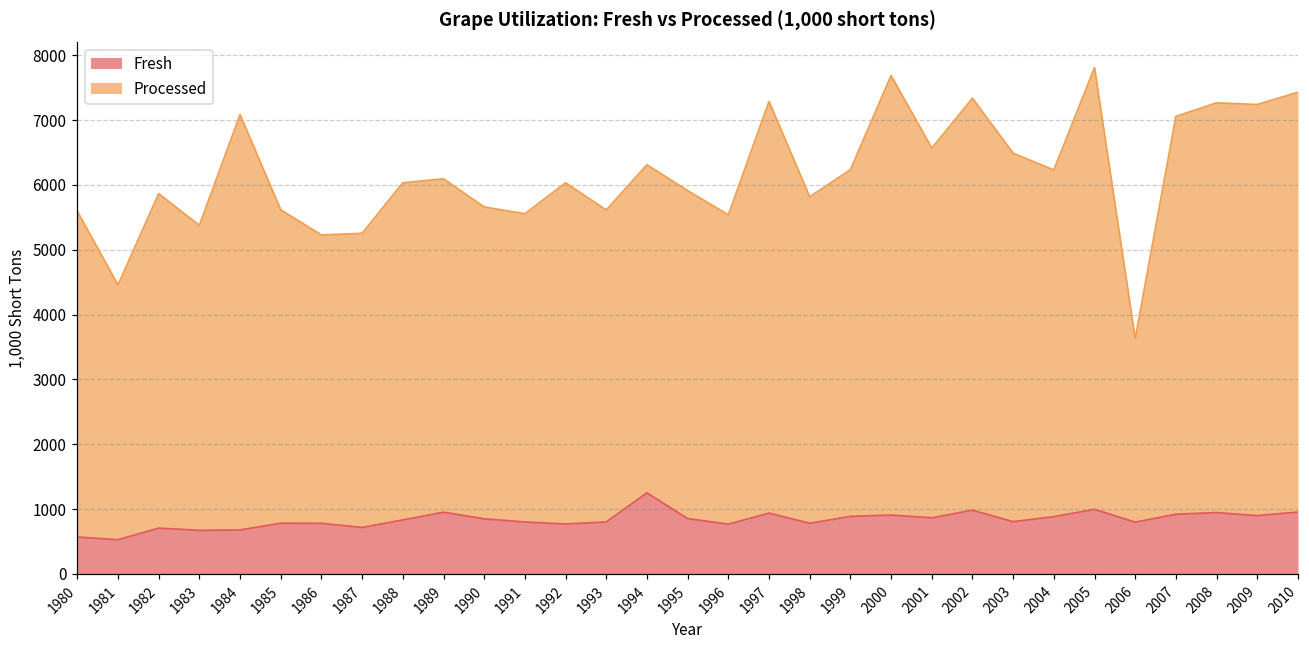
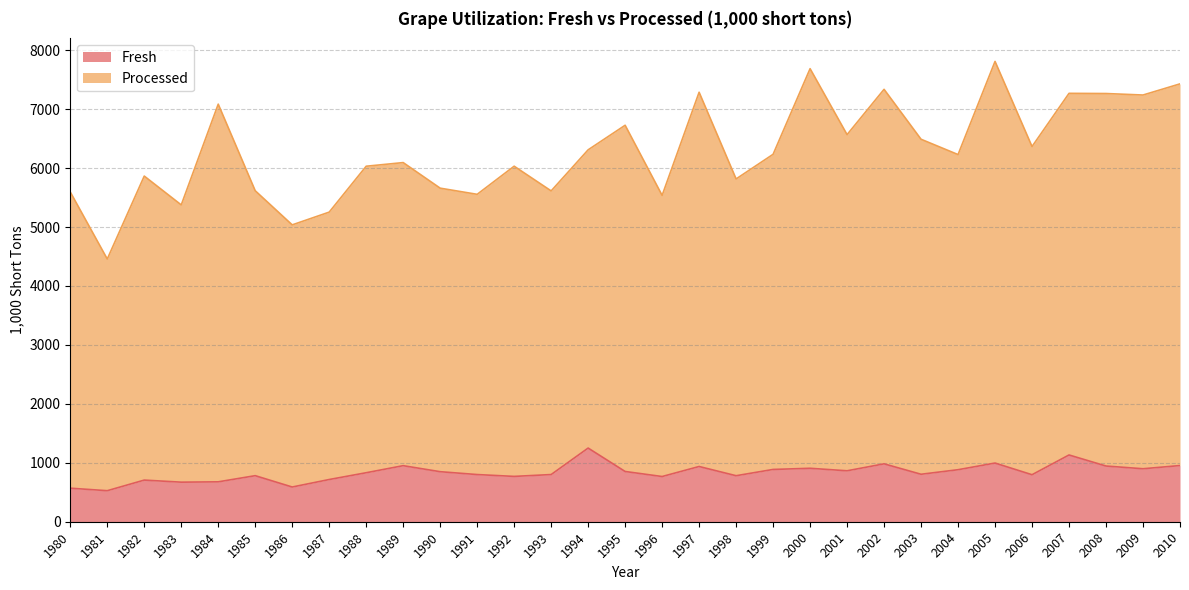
Fresh, 1986: 800 -> 600
Processed, 1995: 5100 -> 5900
Processed, 2006: 2800 -> 5600
Fresh, 2007: 900 -> 1100
